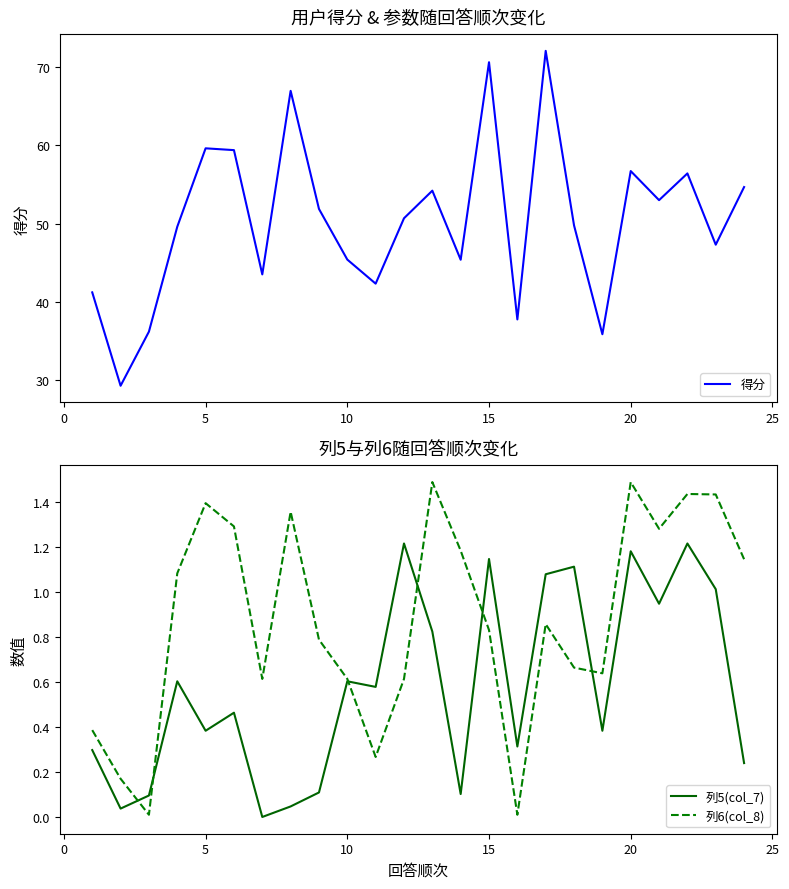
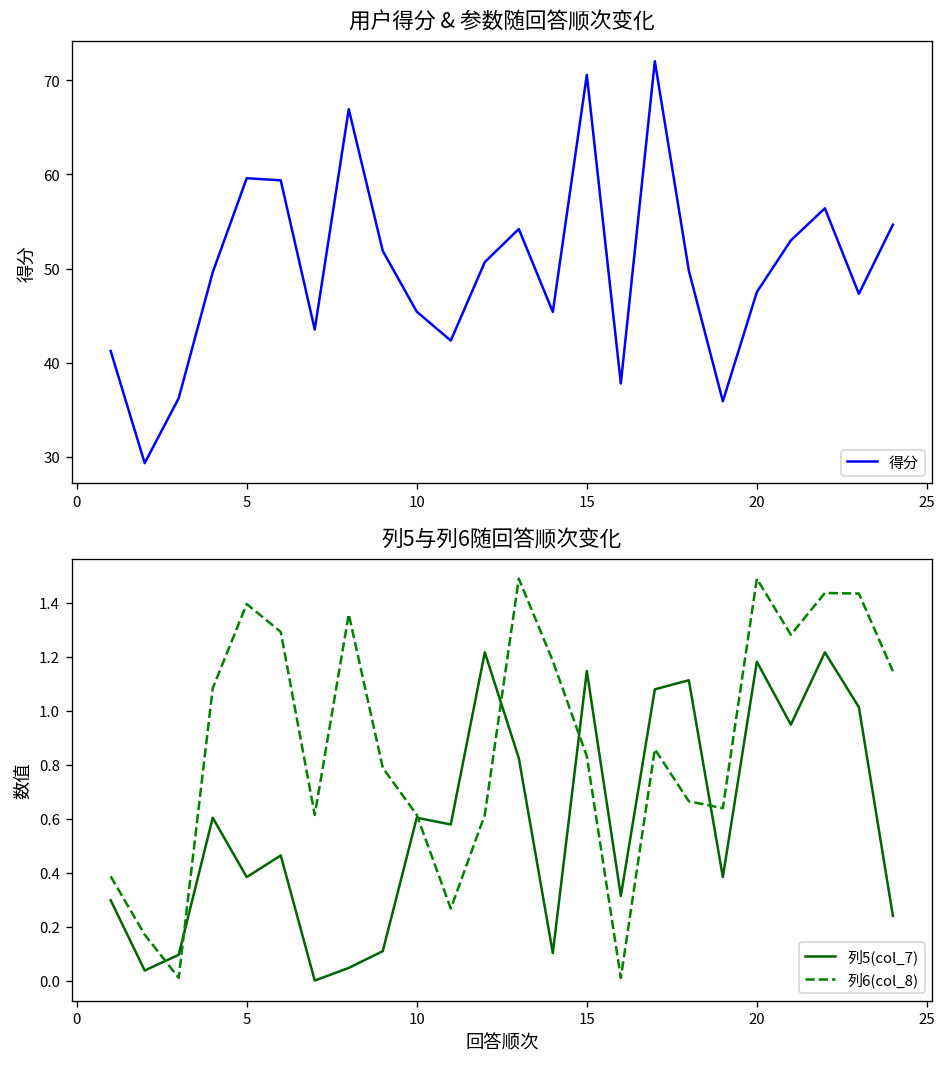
用户得分 & 参数随回答顺次变化, 20: 57 -> 48
